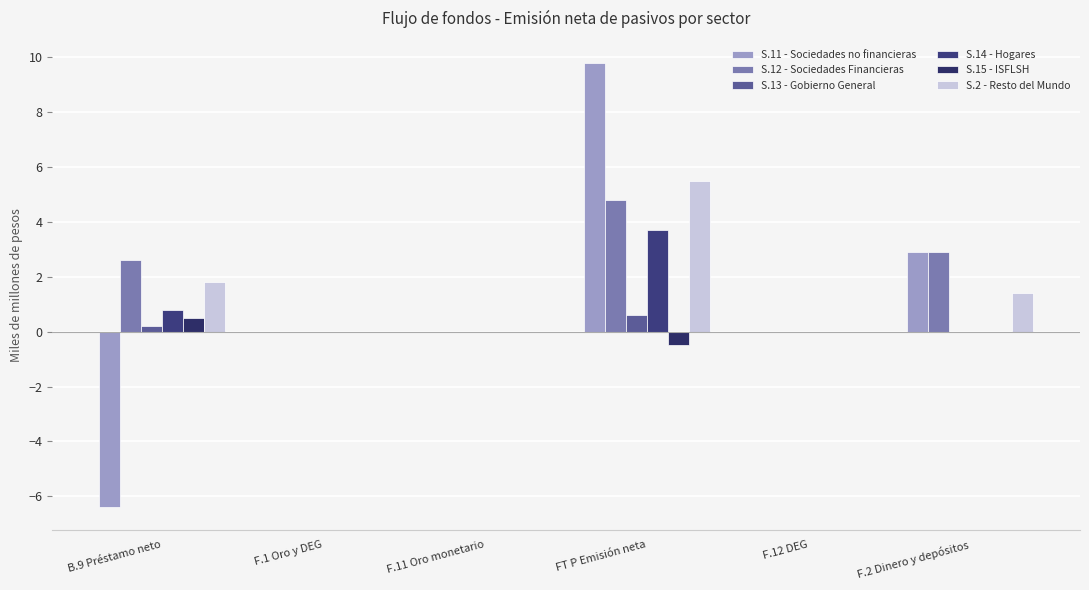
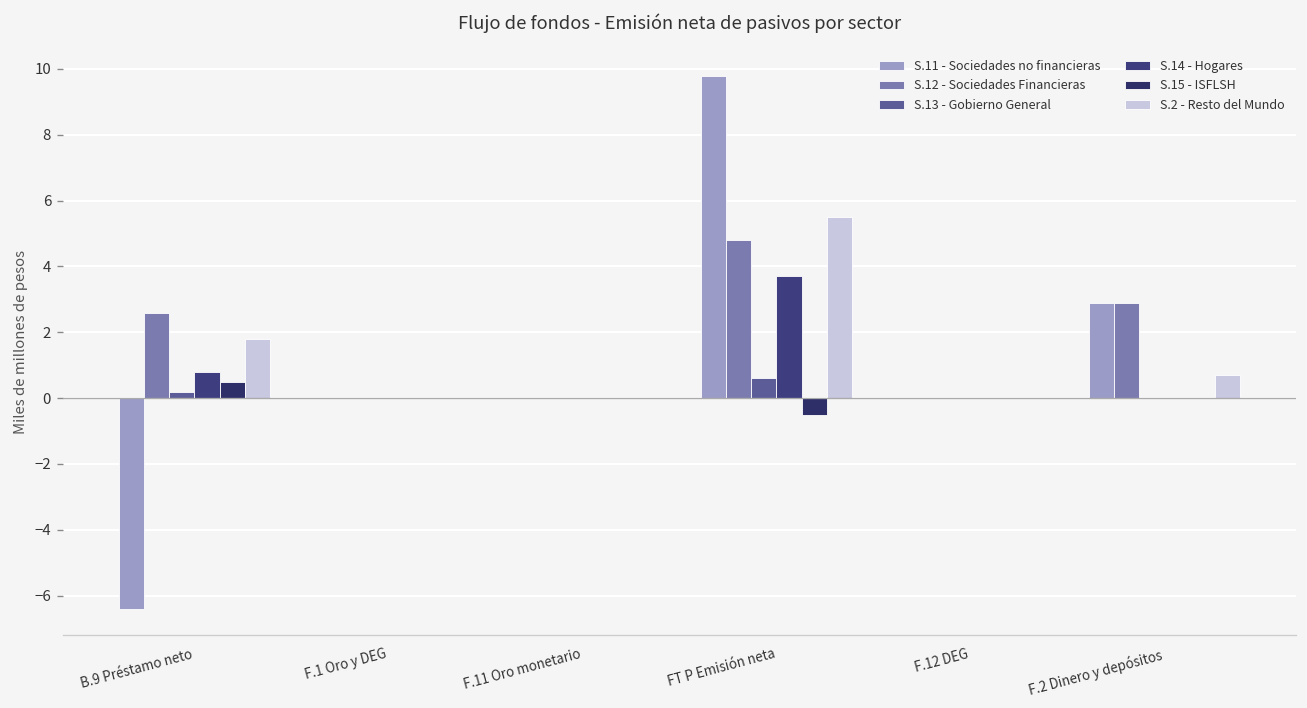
S.2 - Resto del Mundo, F.2 Dinero y depósitos: 1.4 -> 0.7
